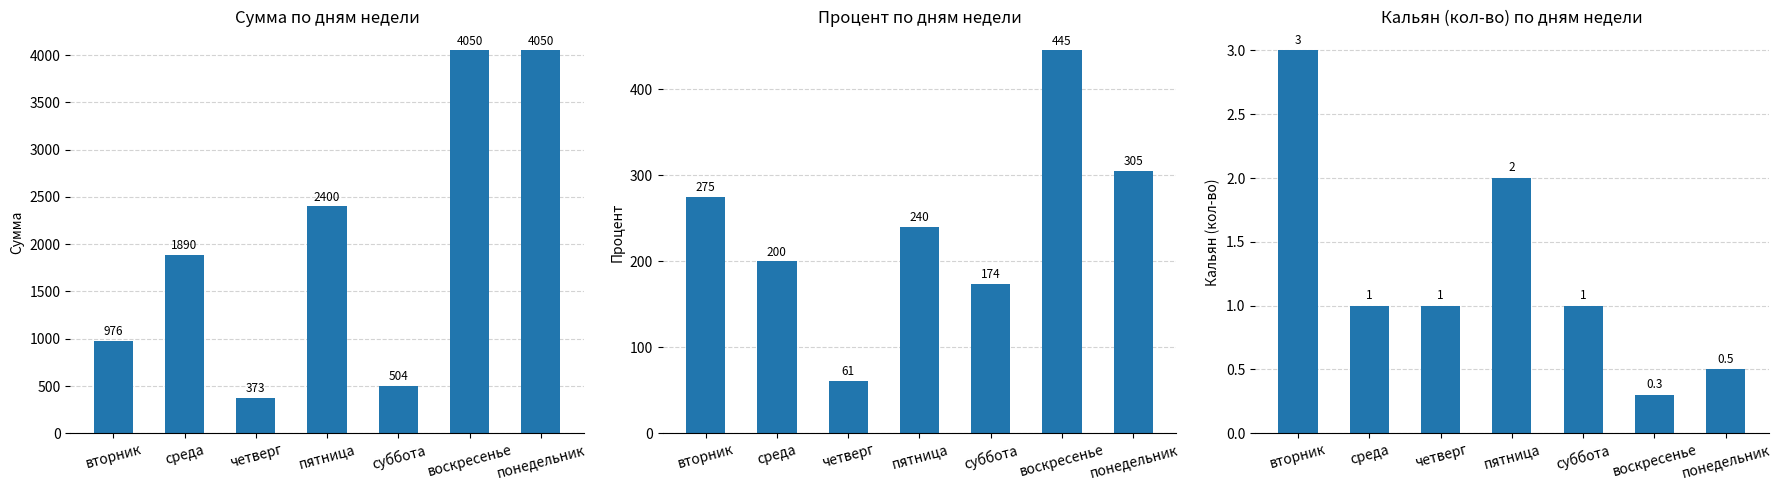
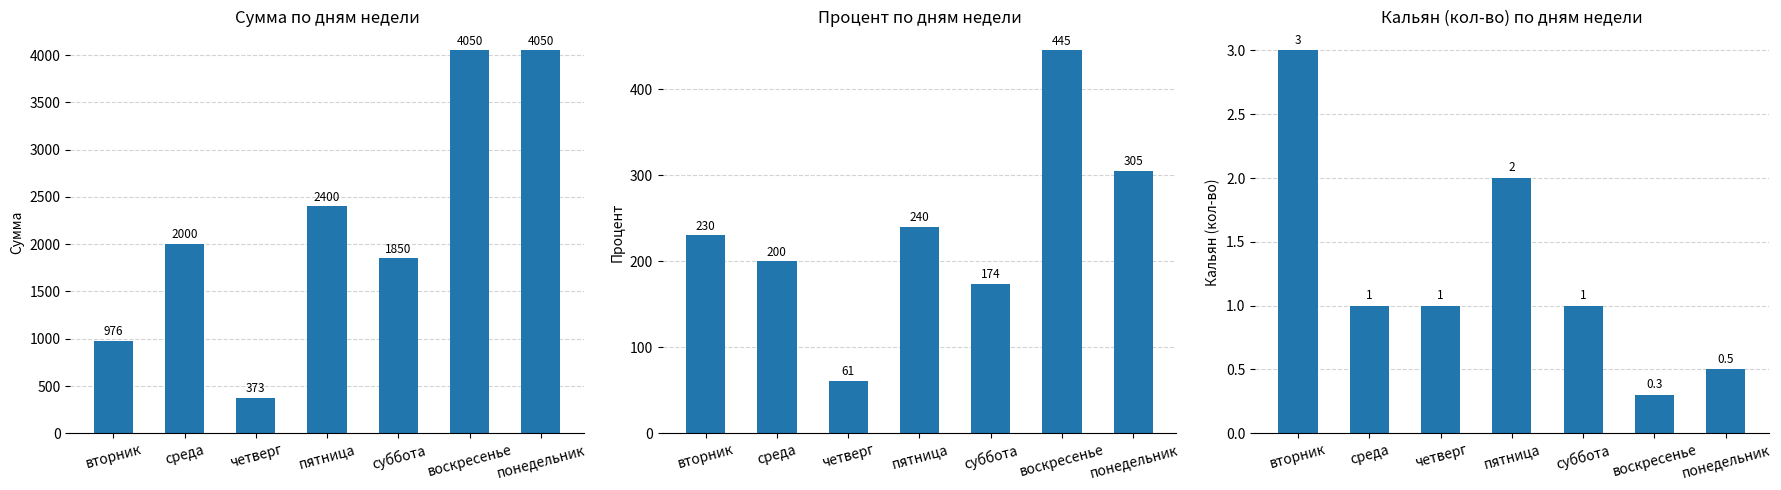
Сумма по дням недели, среда: 1890 -> 2000
Сумма по дням недели, суббота: 504 -> 1850
Процент по дням недели, вторник: 275 -> 230
